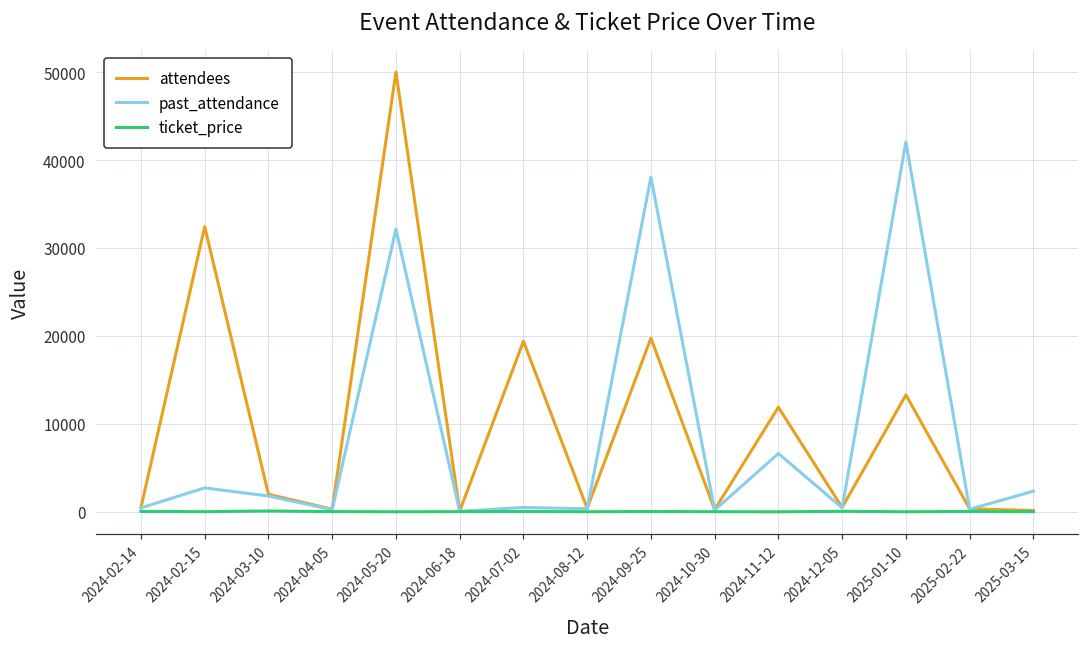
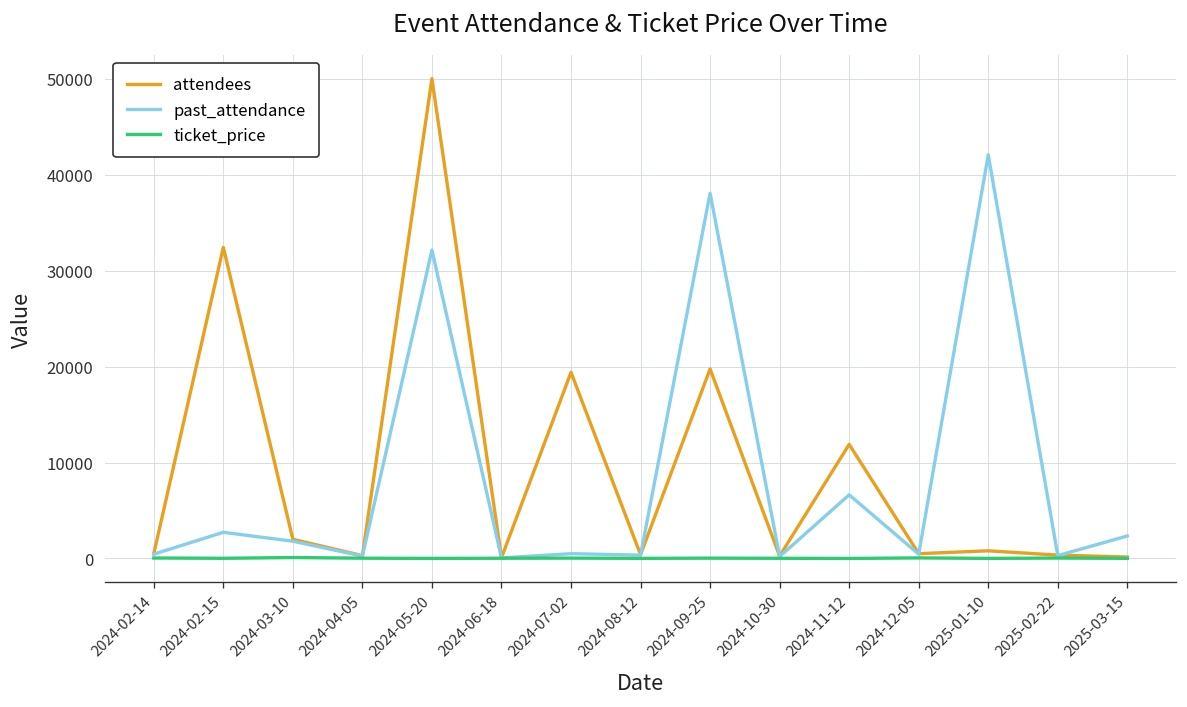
attendees, 2025-01-10: 13000 -> 1000
